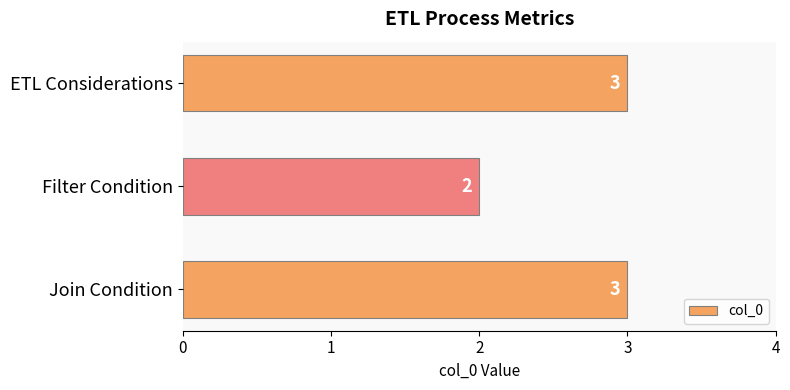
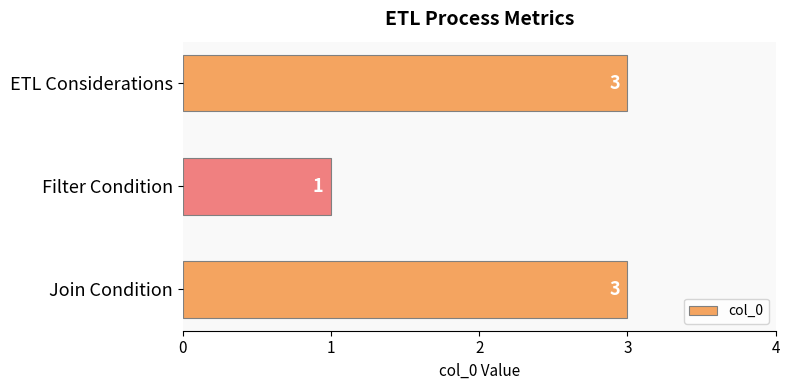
Filter Condition: 2 -> 1
